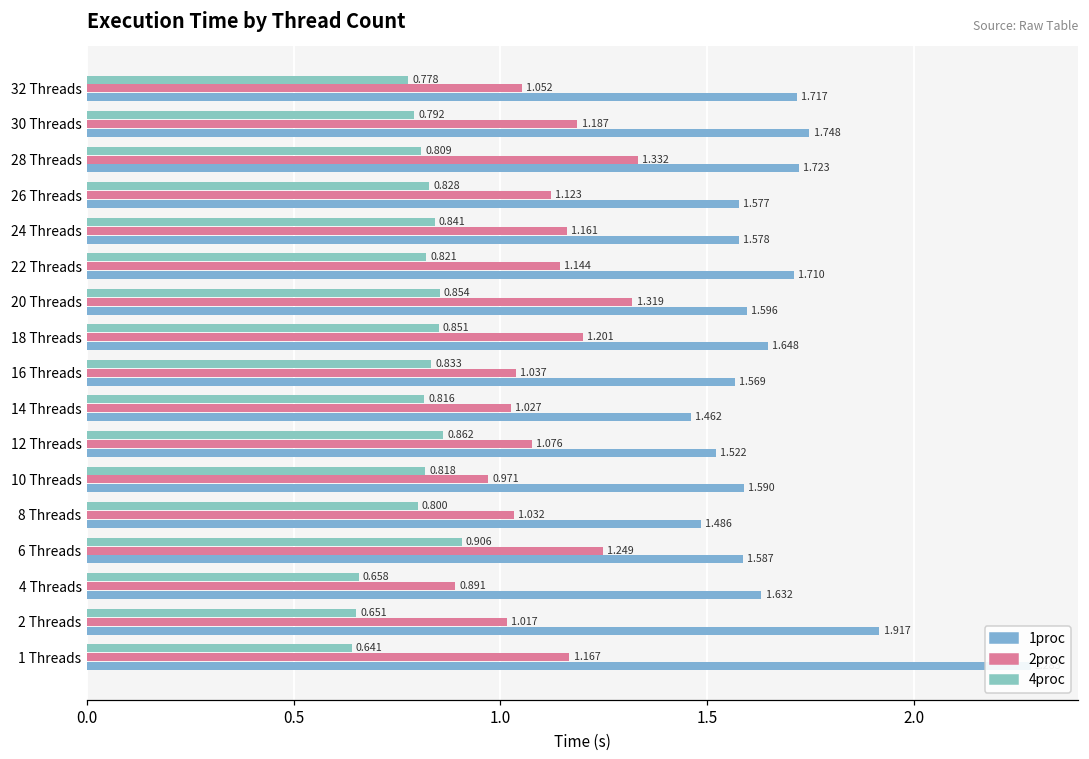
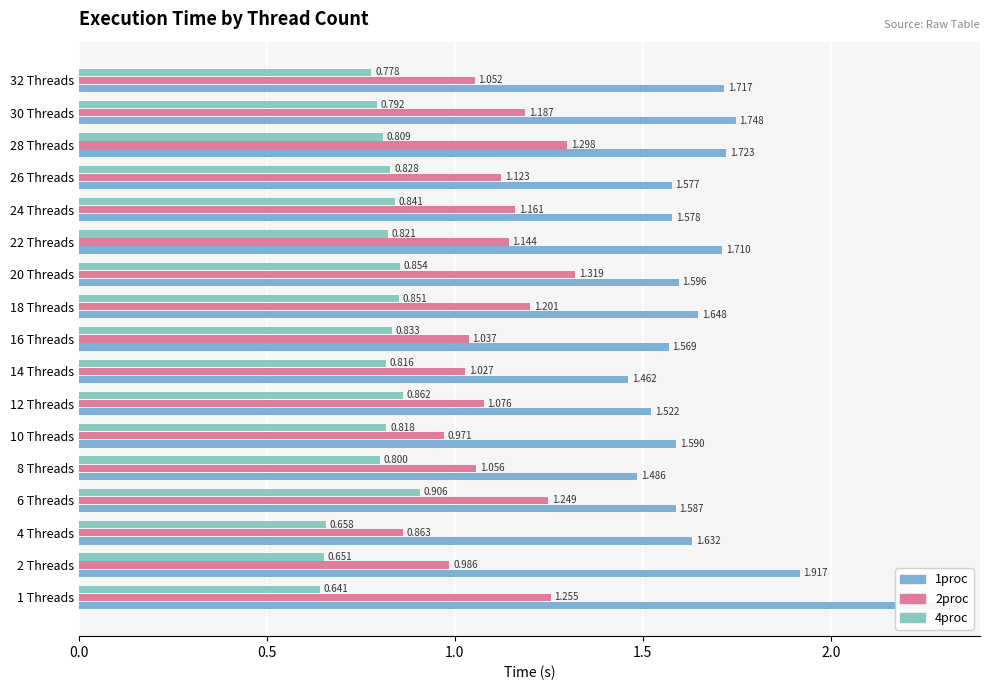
2proc, 28 Threads: 1.332 -> 1.298
2proc, 8 Threads: 1.032 -> 1.056
2proc, 4 Threads: 0.891 -> 0.863
2proc, 2 Threads: 1.017 -> 0.986
2proc, 1 Threads: 1.167 -> 1.255
